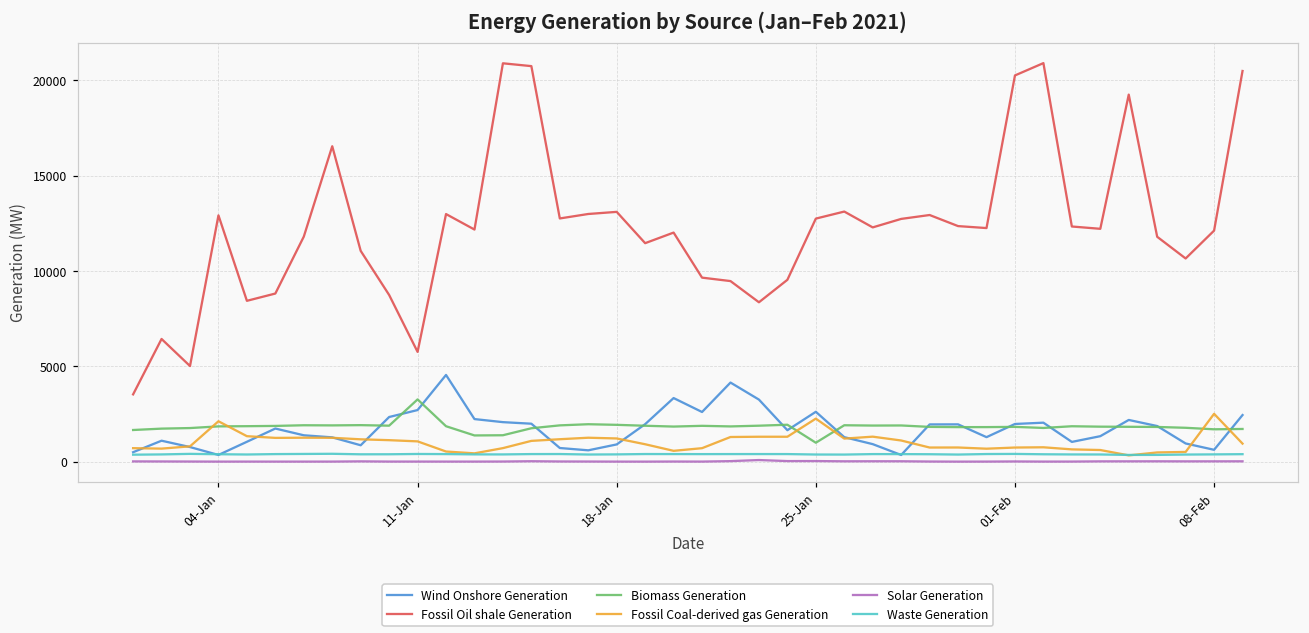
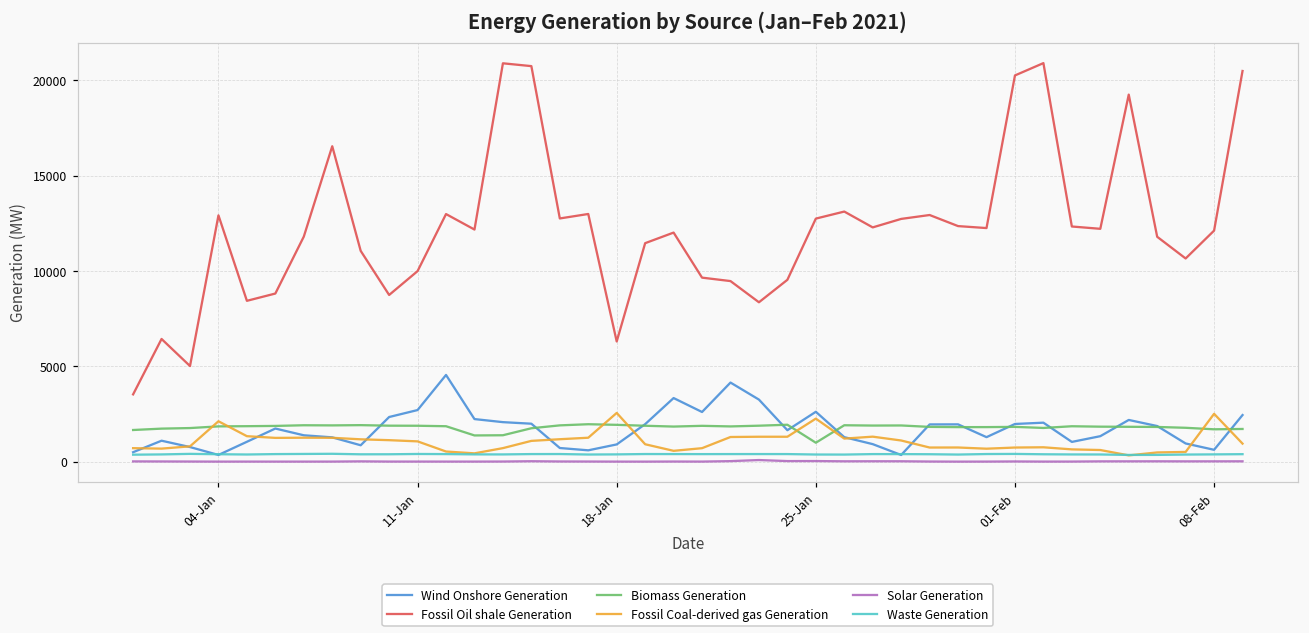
Fossil Oil shale Generation, 11-Jan: 5800 -> 10000
Biomass Generation, 11-Jan: 3300 -> 1900
Fossil Oil shale Generation, 18-Jan: 13100 -> 6300
Fossil Coal-derived gas Generation, 18-Jan: 1200 -> 2600
